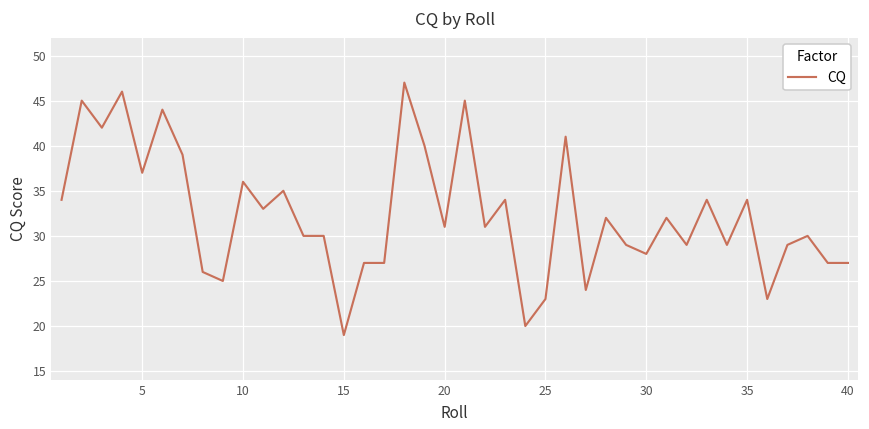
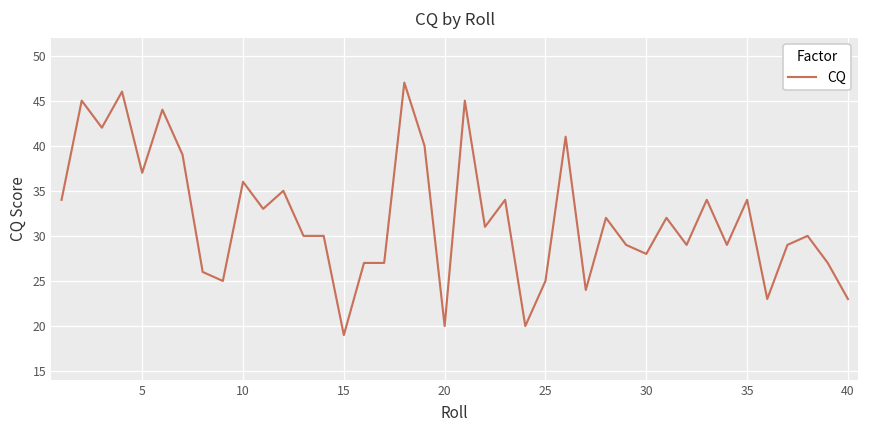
20: 31 -> 20
25: 23 -> 25
40: 27 -> 23
